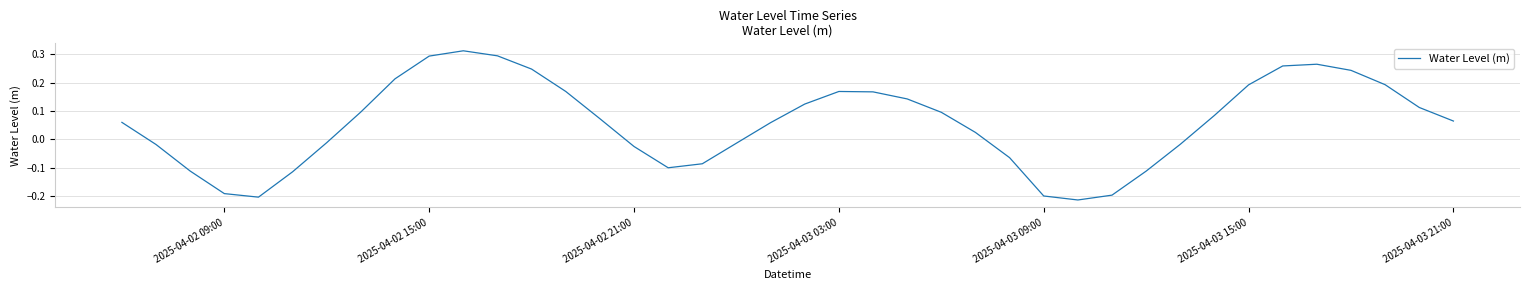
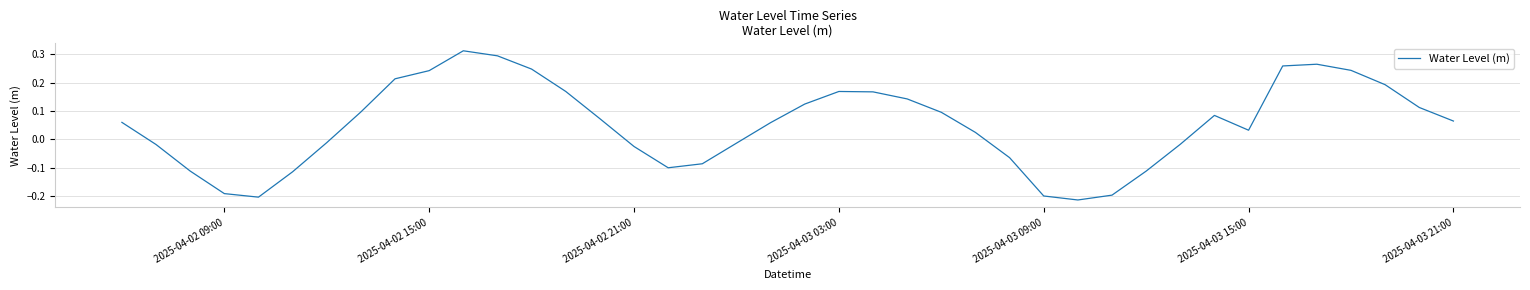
2025-04-02 15:00: 0.29 -> 0.24
2025-04-03 15:00: 0.19 -> 0.03
